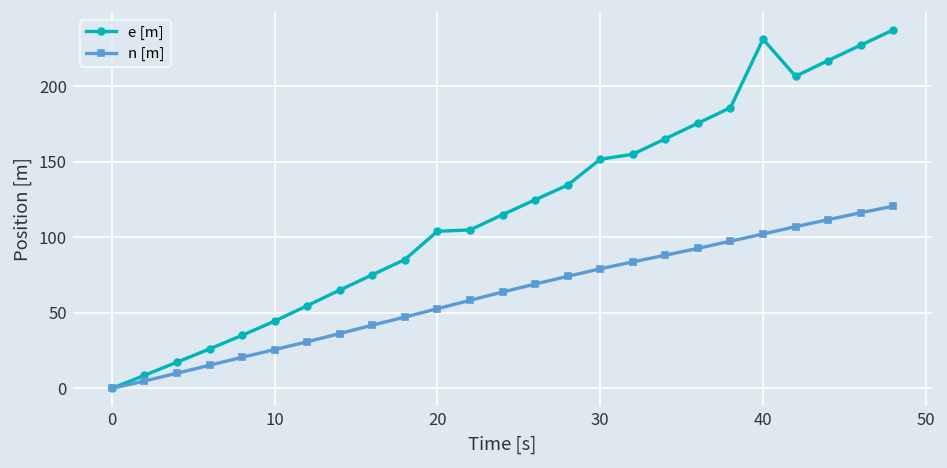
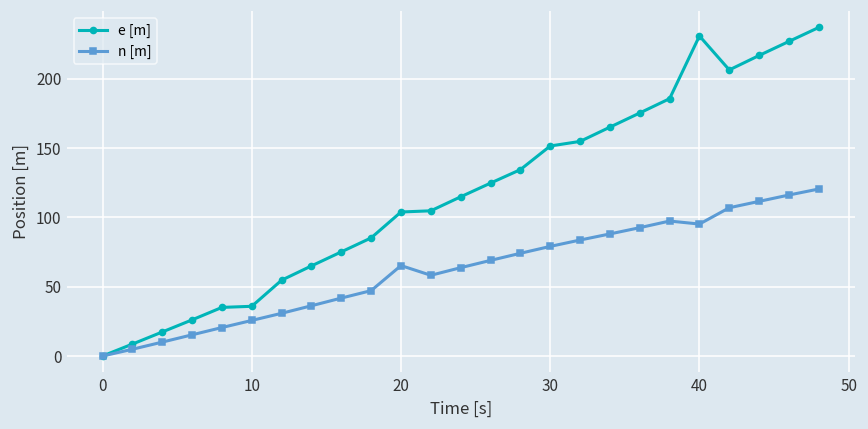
e [m], 10: 44 -> 36
n [m], 20: 53 -> 65
n [m], 40: 102 -> 95
